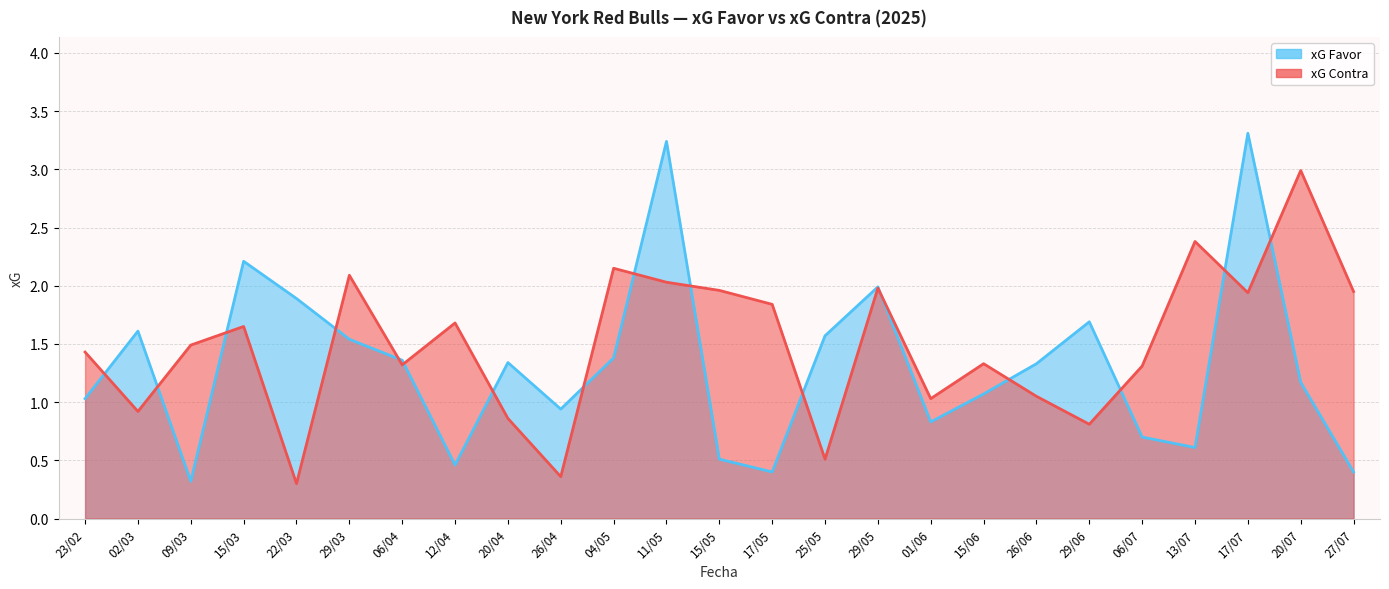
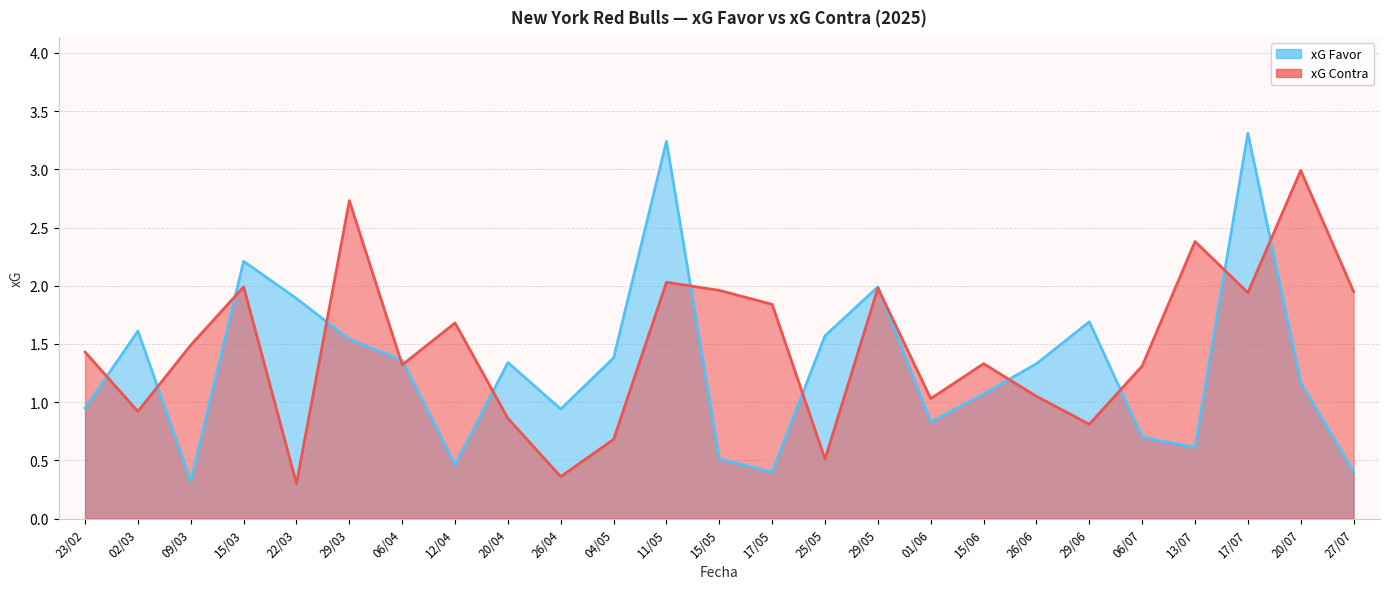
xG Favor, 23/02: 1.03 -> 0.95
xG Contra, 15/03: 1.65 -> 1.99
xG Contra, 29/03: 2.09 -> 2.73
xG Contra, 04/05: 2.15 -> 0.68
